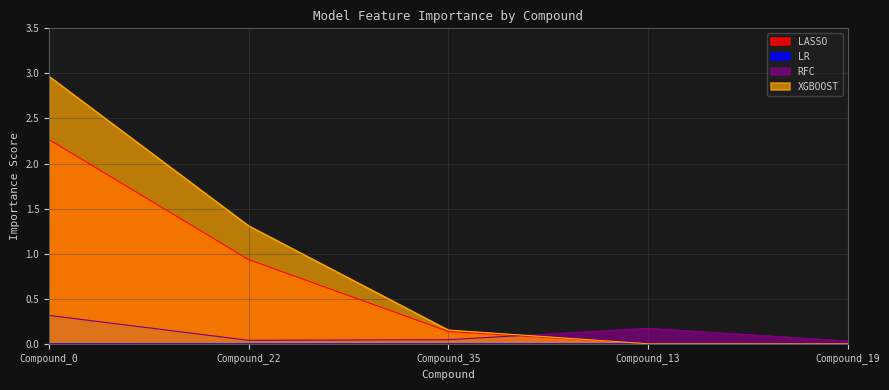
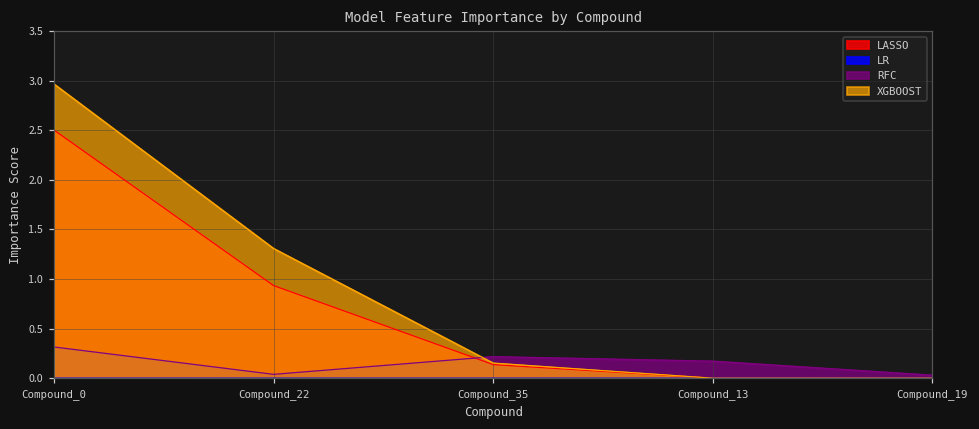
LASSO, Compound_0: 2.3 -> 2.5
RFC, Compound_35: 0.0 -> 0.2
